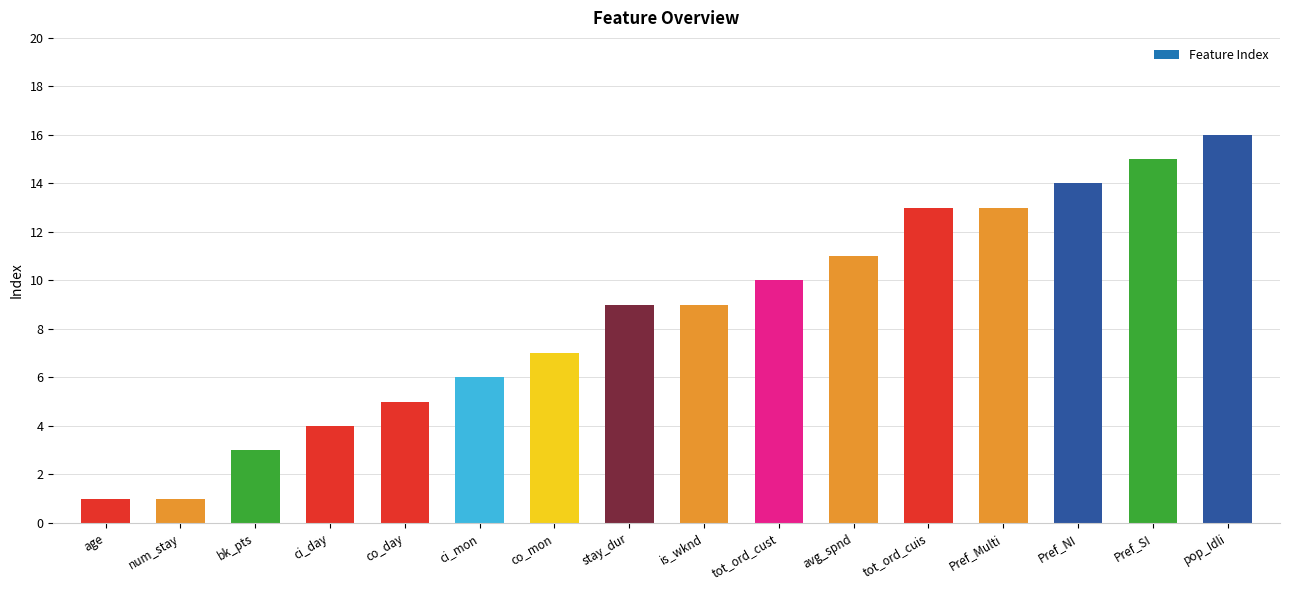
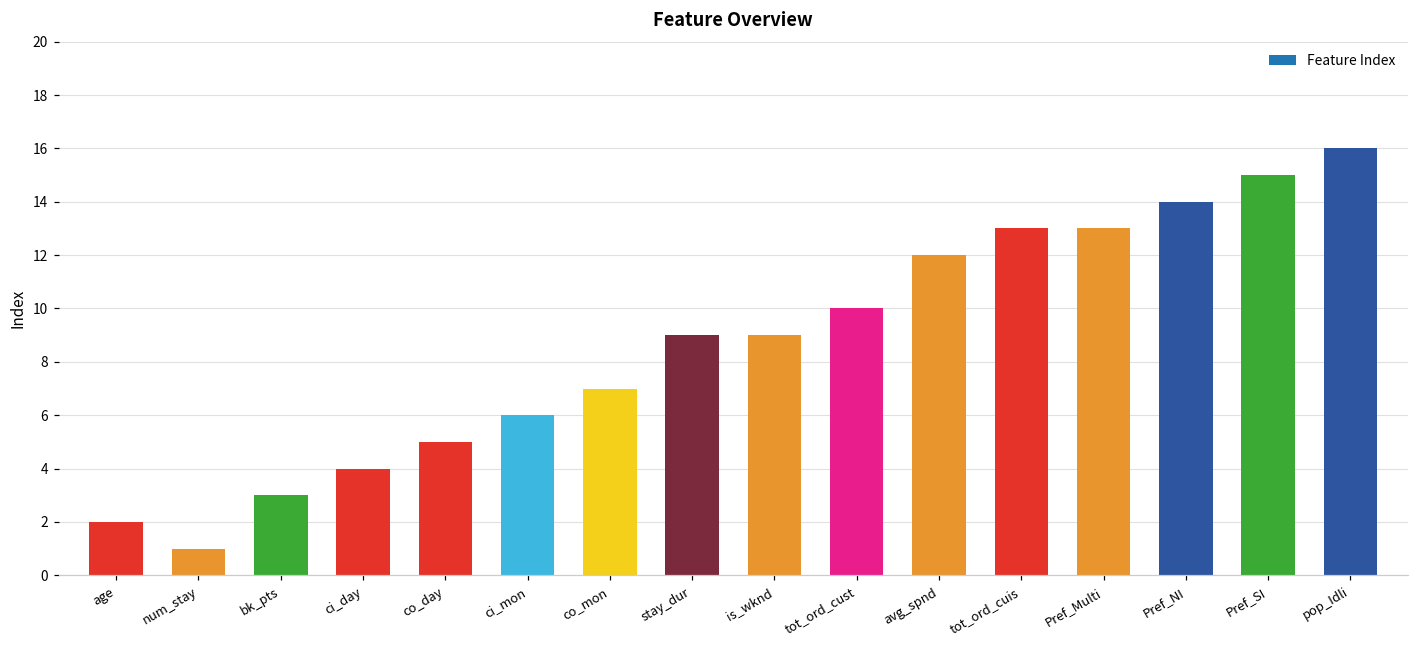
age: 1 -> 2
avg_spnd: 11 -> 12
